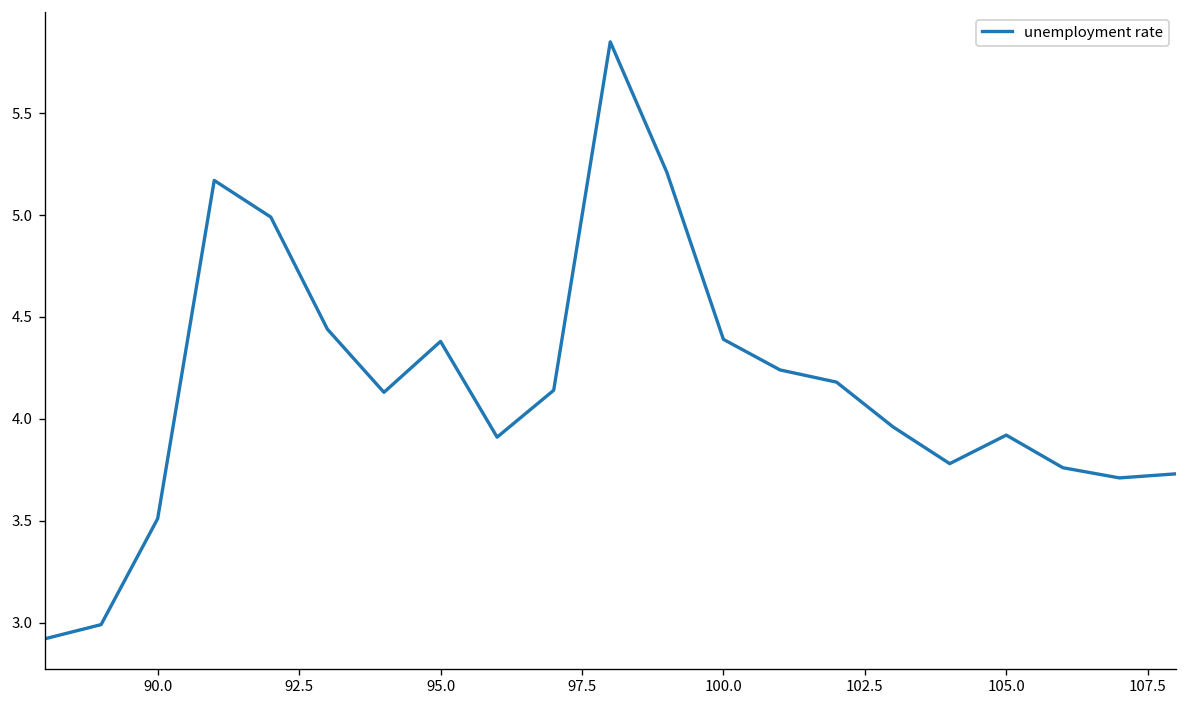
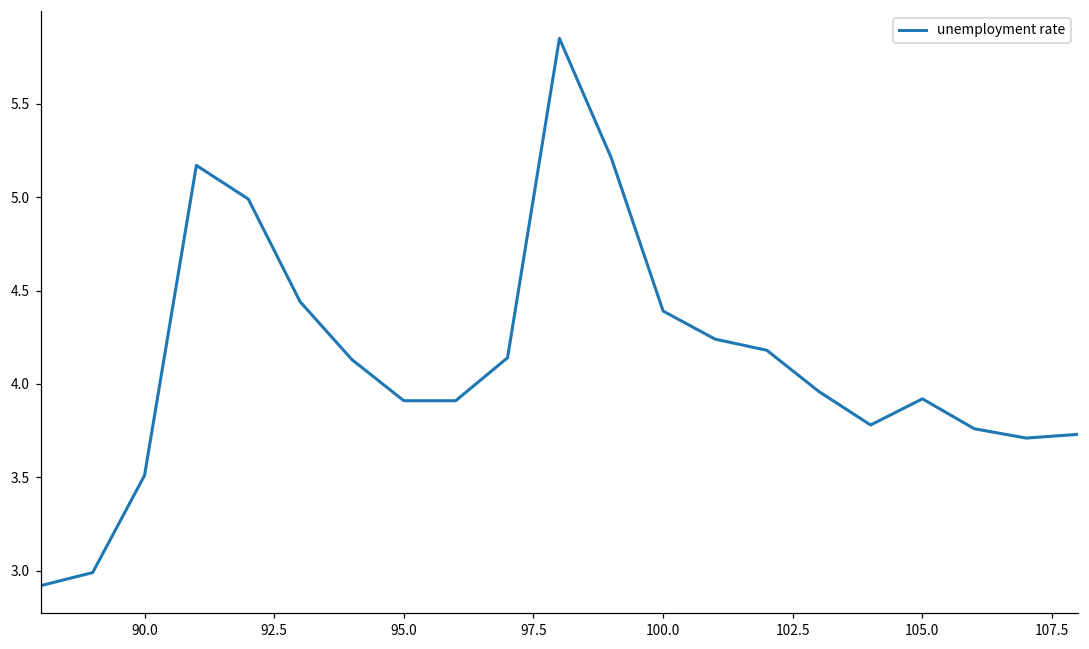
95.0: 4.38 -> 3.91
